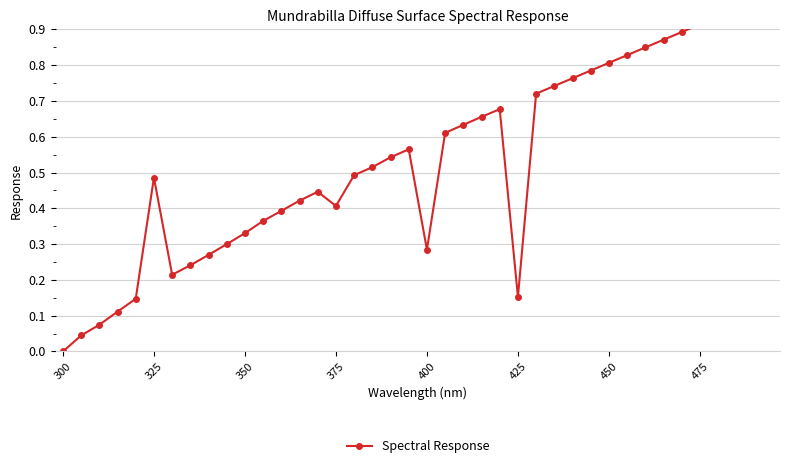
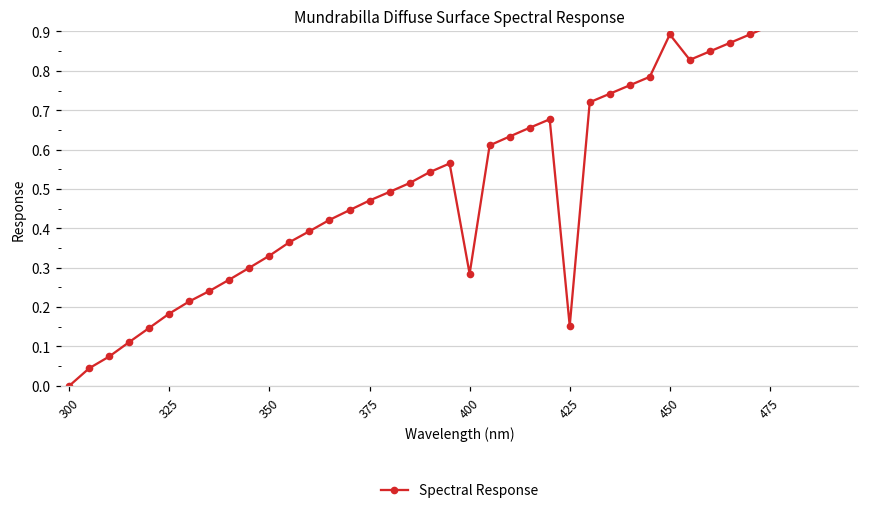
325: 0.49 -> 0.18
375: 0.41 -> 0.47
450: 0.81 -> 0.89
